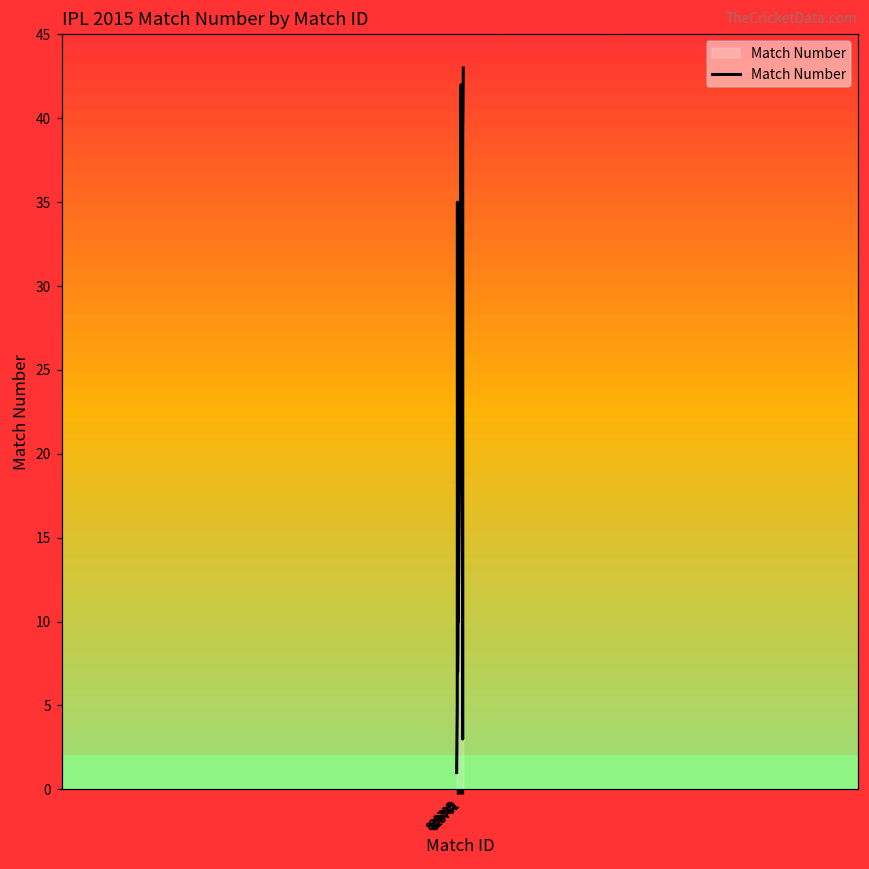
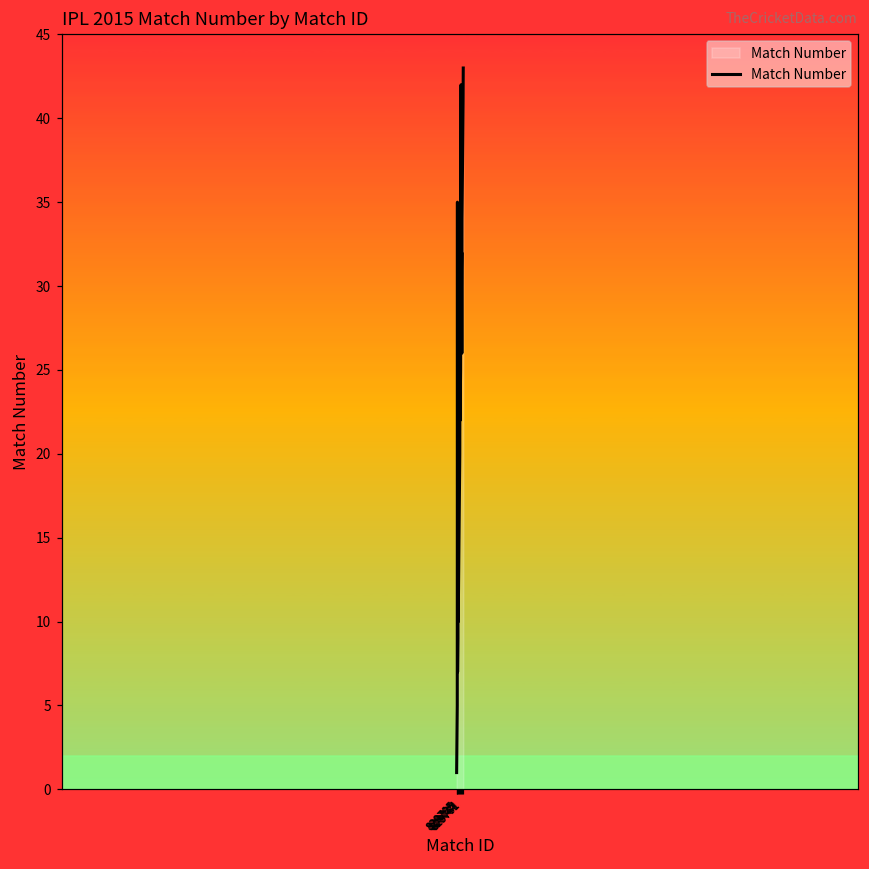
829771: 33 -> 26
829781: 3 -> 38
